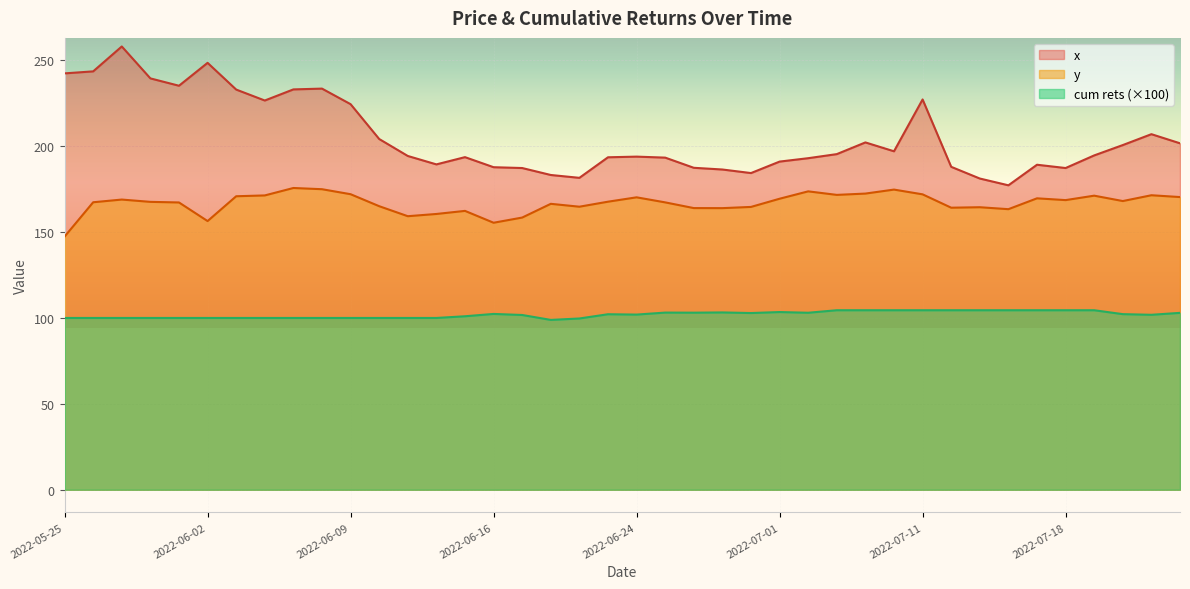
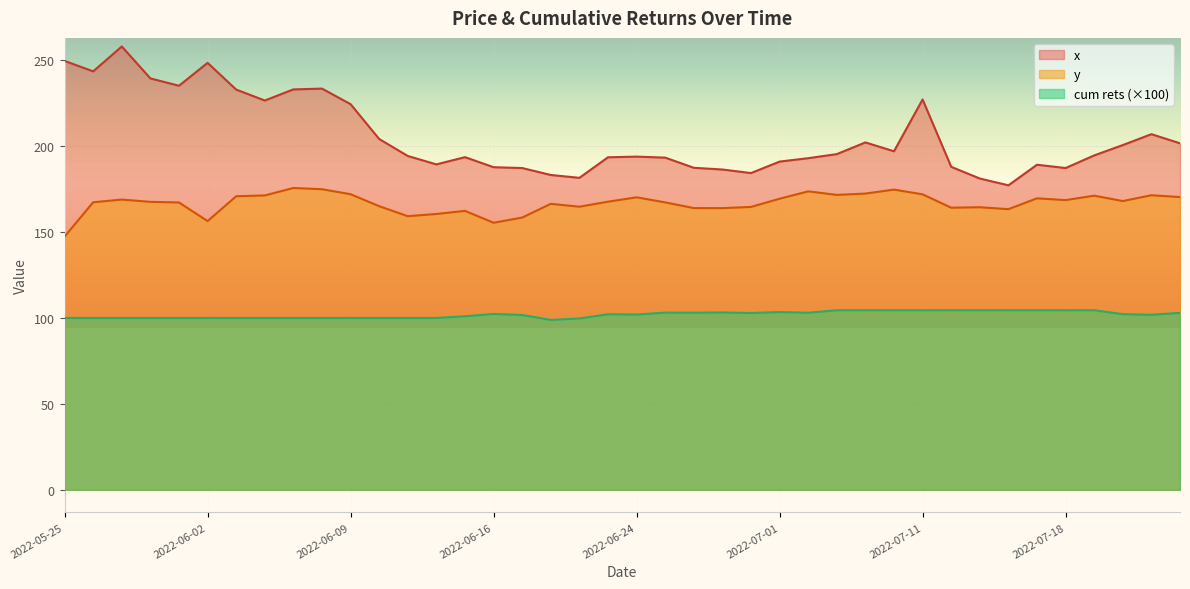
x, 2022-05-25: 242 -> 250
